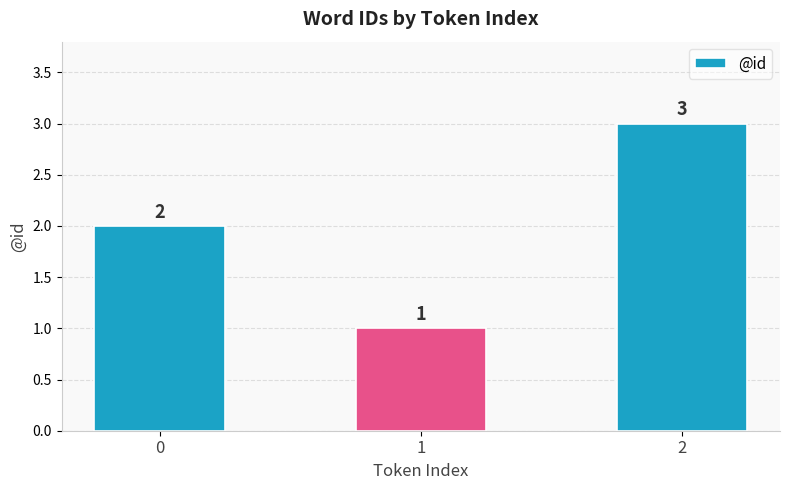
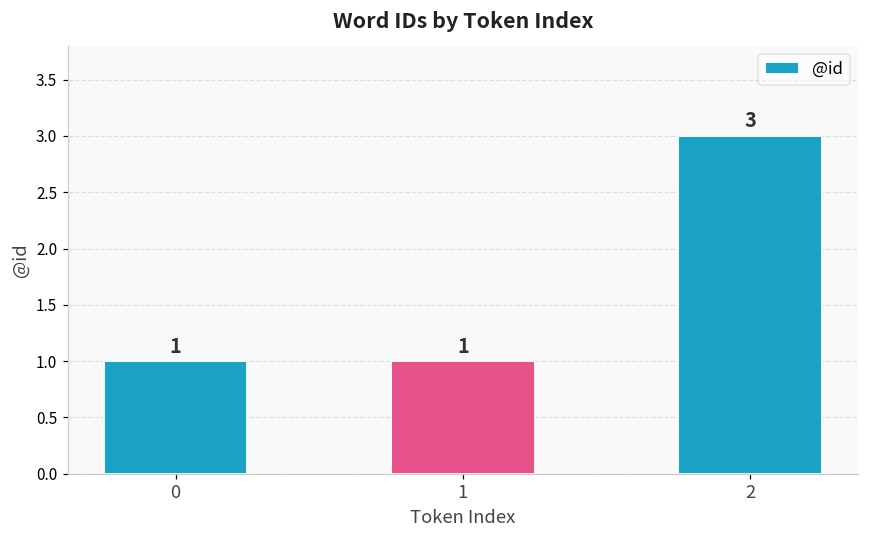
0: 2 -> 1
